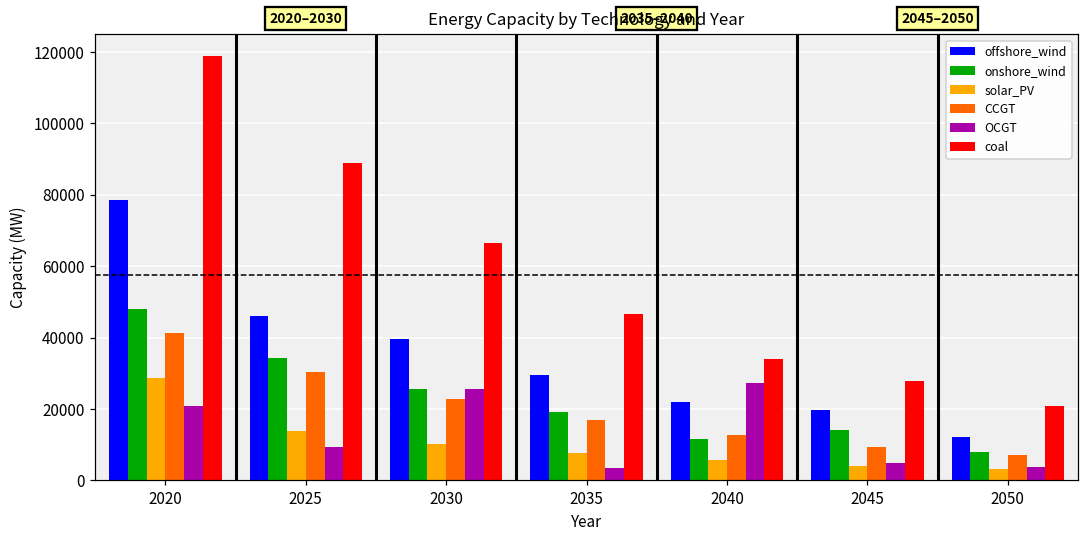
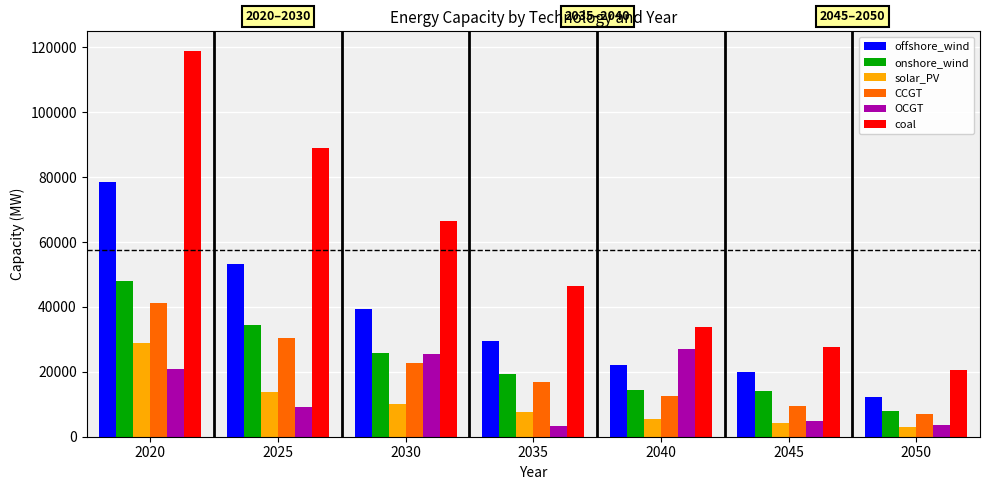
offshore_wind, 2025: 46000 -> 53000
onshore_wind, 2040: 12000 -> 14000
